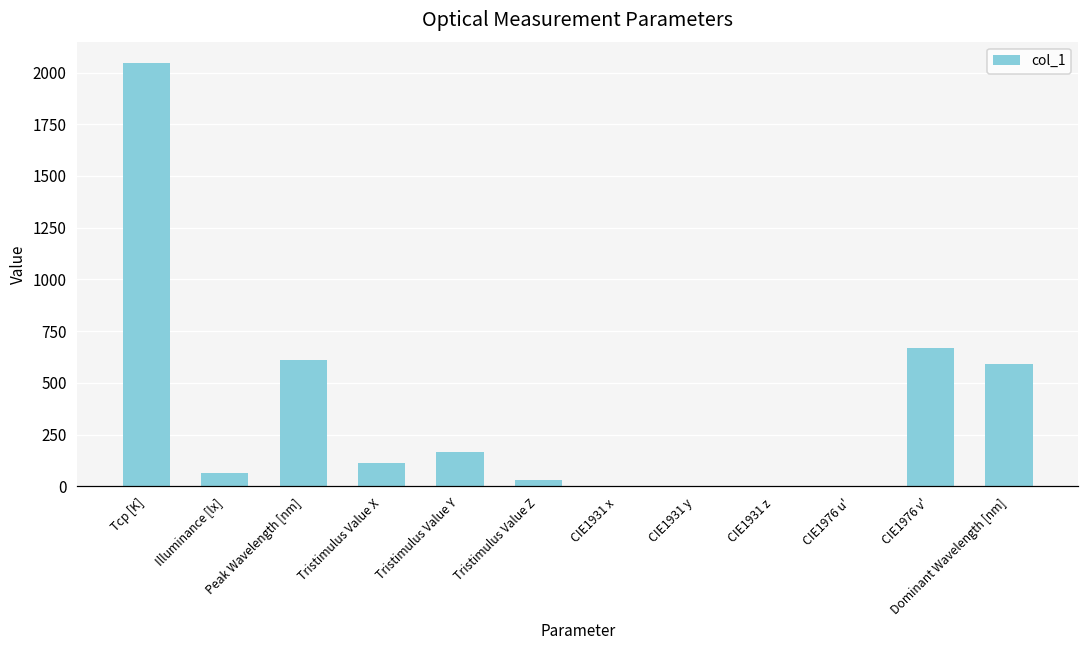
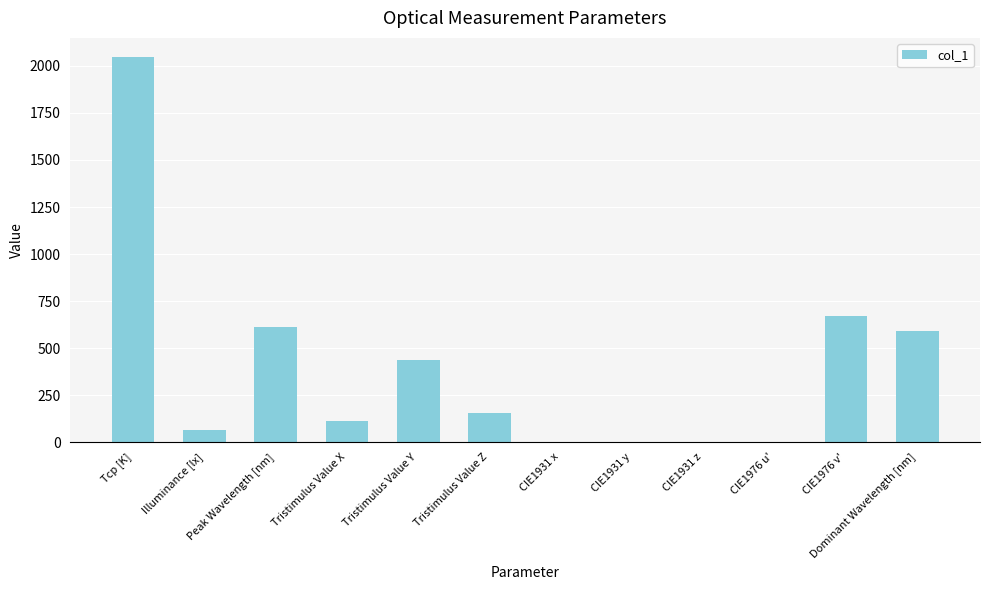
Tristimulus Value Y: 170 -> 440
Tristimulus Value Z: 30 -> 150
